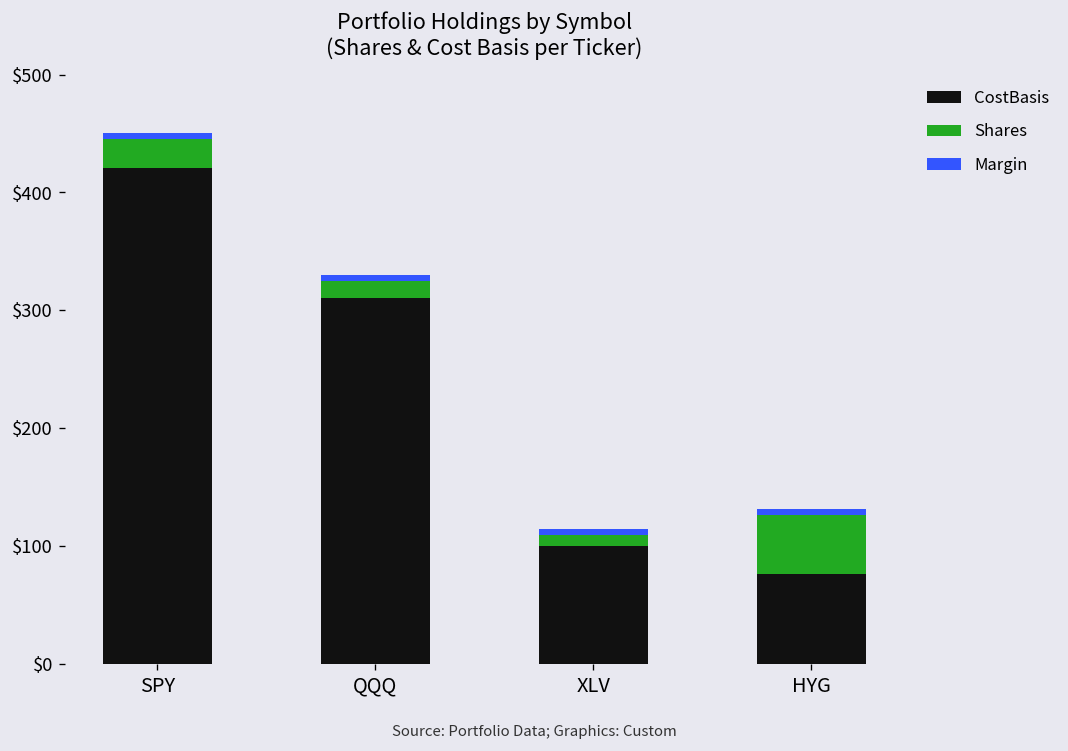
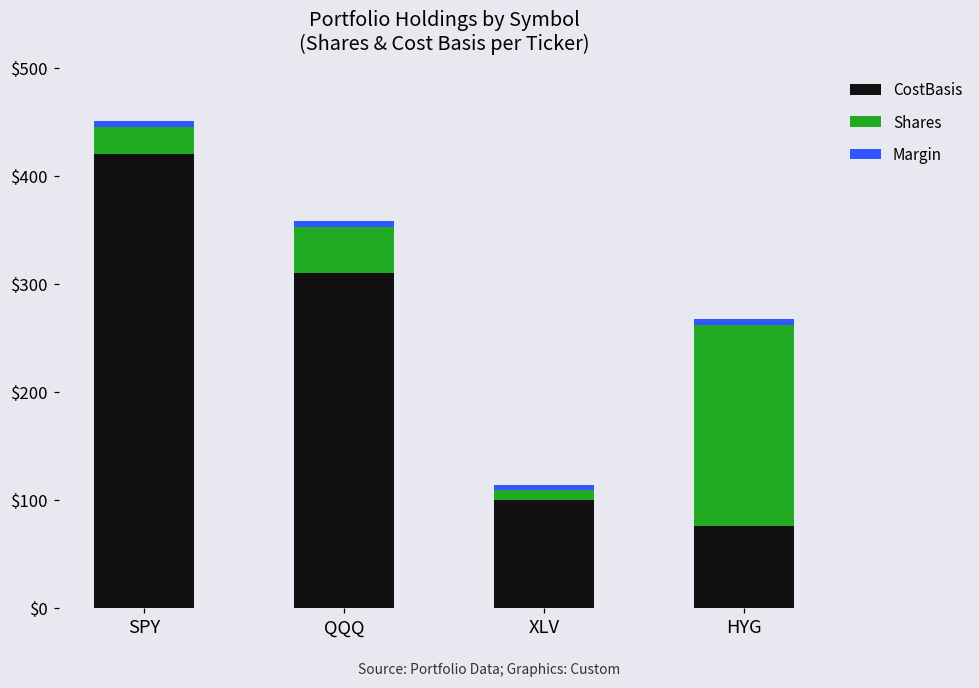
Shares, QQQ: $20 -> $40
Shares, HYG: $50 -> $190
